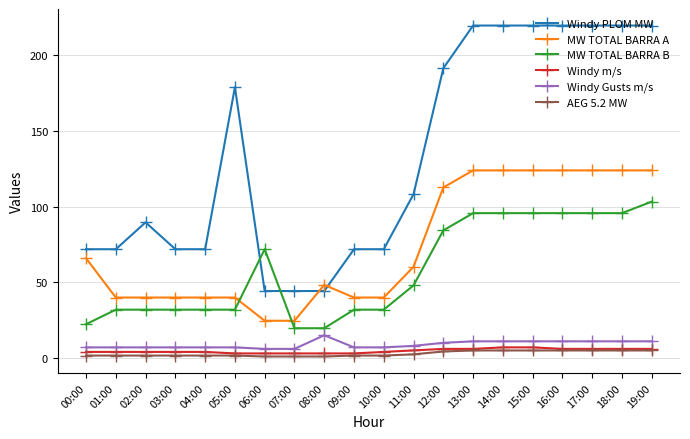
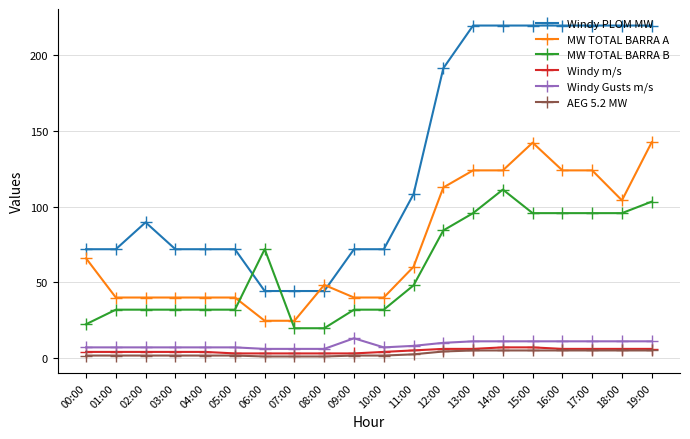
Windy PLOM MW, 05:00: 179 -> 72
Windy Gusts m/s, 08:00: 15 -> 6
Windy Gusts m/s, 09:00: 7 -> 13
MW TOTAL BARRA B, 14:00: 96 -> 111
MW TOTAL BARRA A, 15:00: 124 -> 142
MW TOTAL BARRA A, 18:00: 124 -> 104
MW TOTAL BARRA A, 19:00: 124 -> 143
